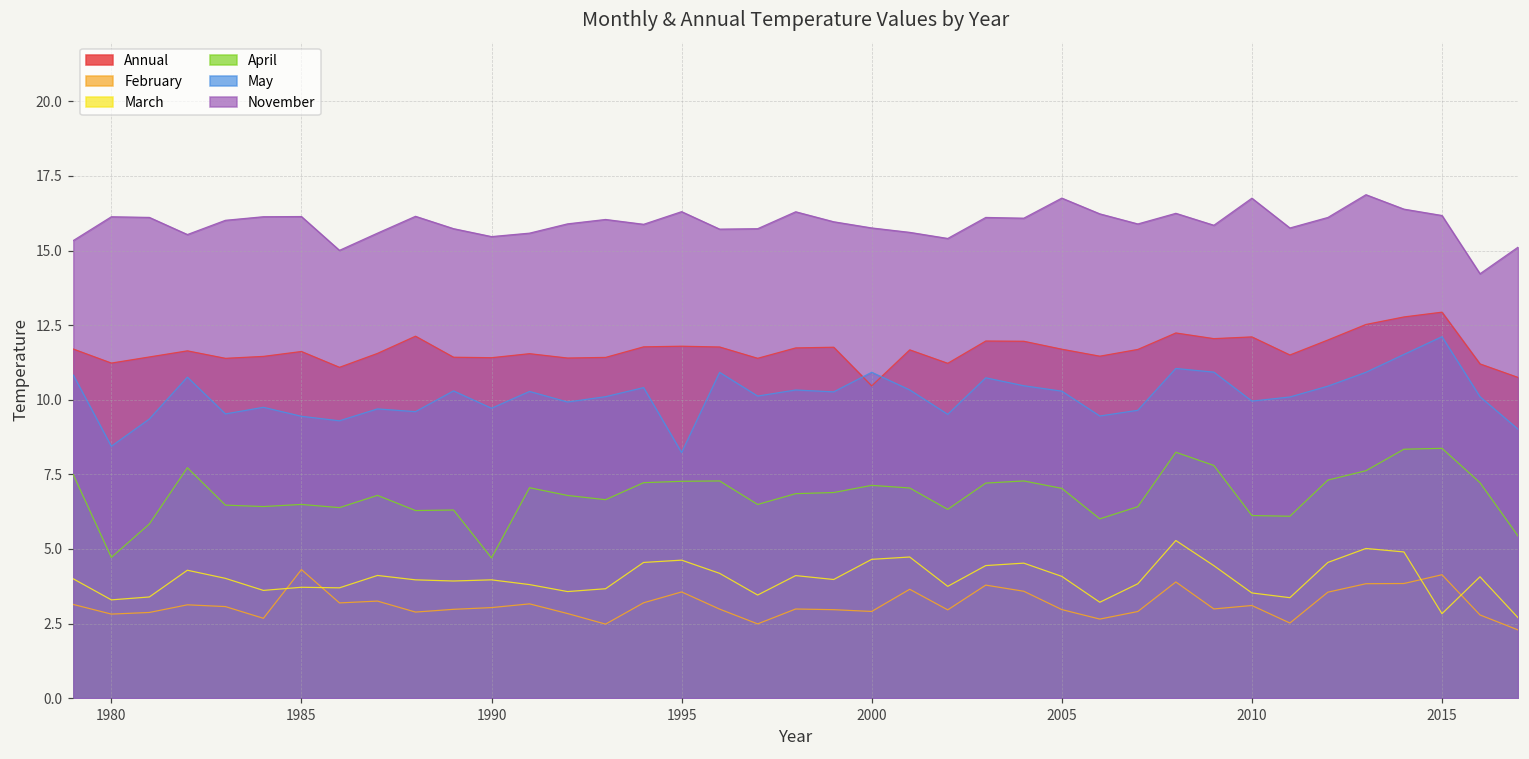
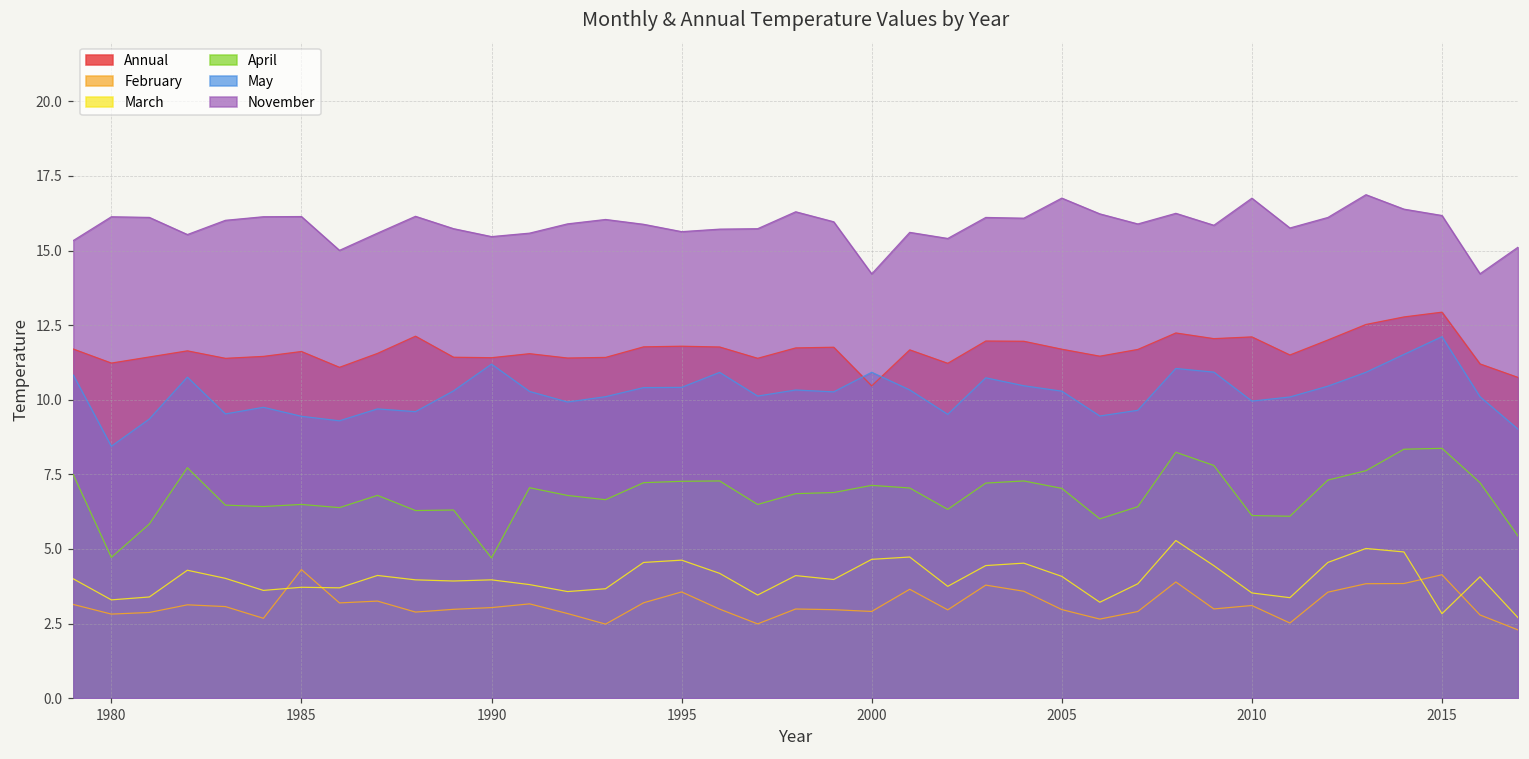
May, 1990: 9.7 -> 11.2
May, 1995: 8.2 -> 10.4
November, 1995: 16.3 -> 15.6
November, 2000: 15.8 -> 14.2
